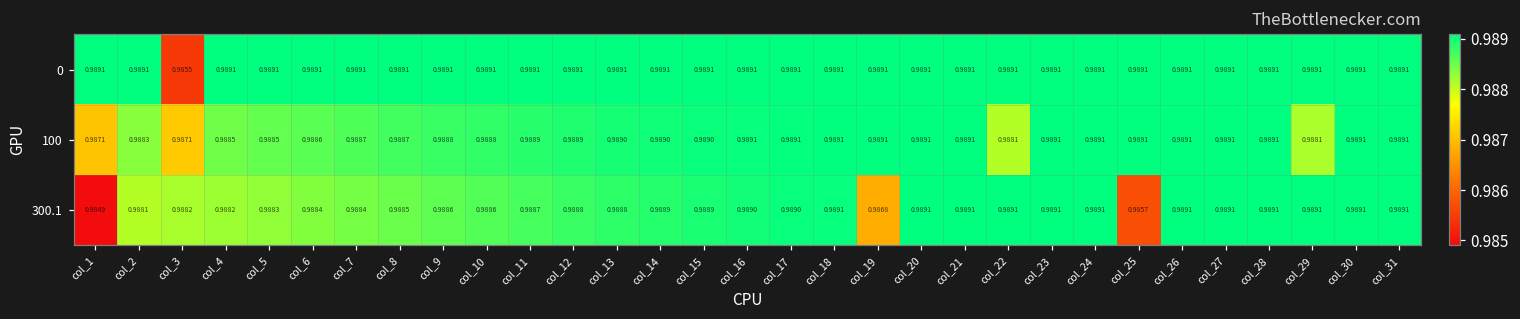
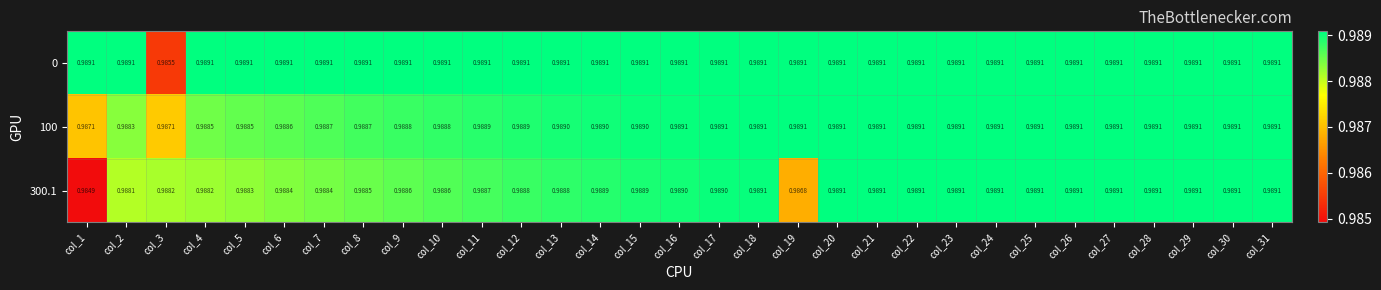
100, col_22: 0.9881 -> 0.9891
100, col_29: 0.9881 -> 0.9891
300.1, col_25: 0.9857 -> 0.9891
